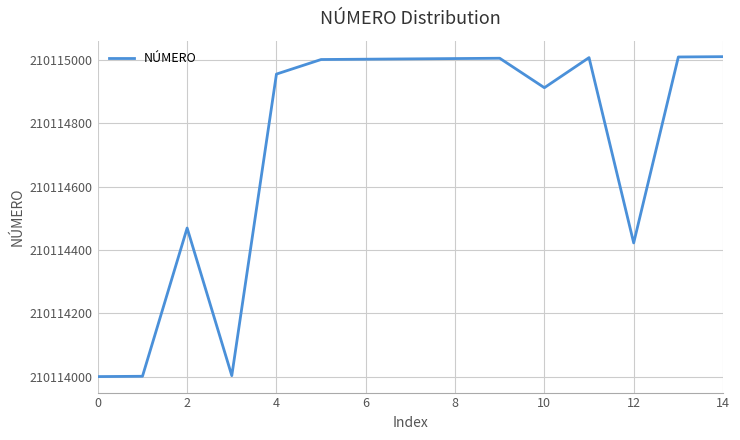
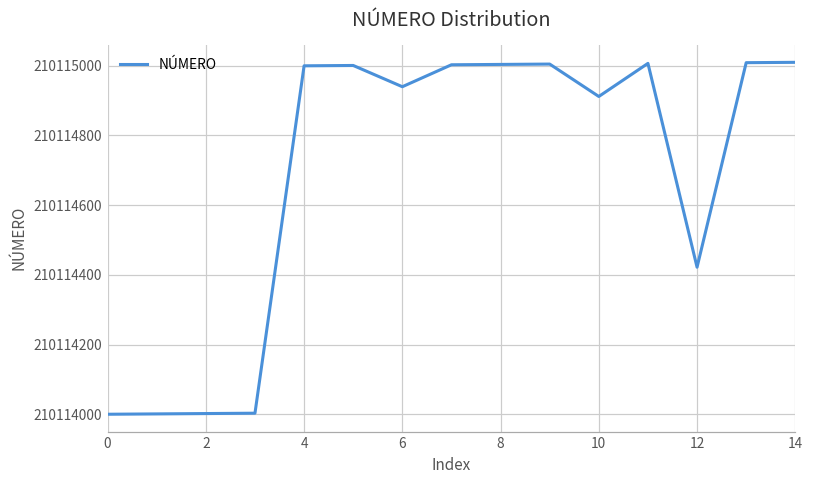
2: 210114470 -> 210114000
4: 210114960 -> 210115000
6: 210115000 -> 210114940
